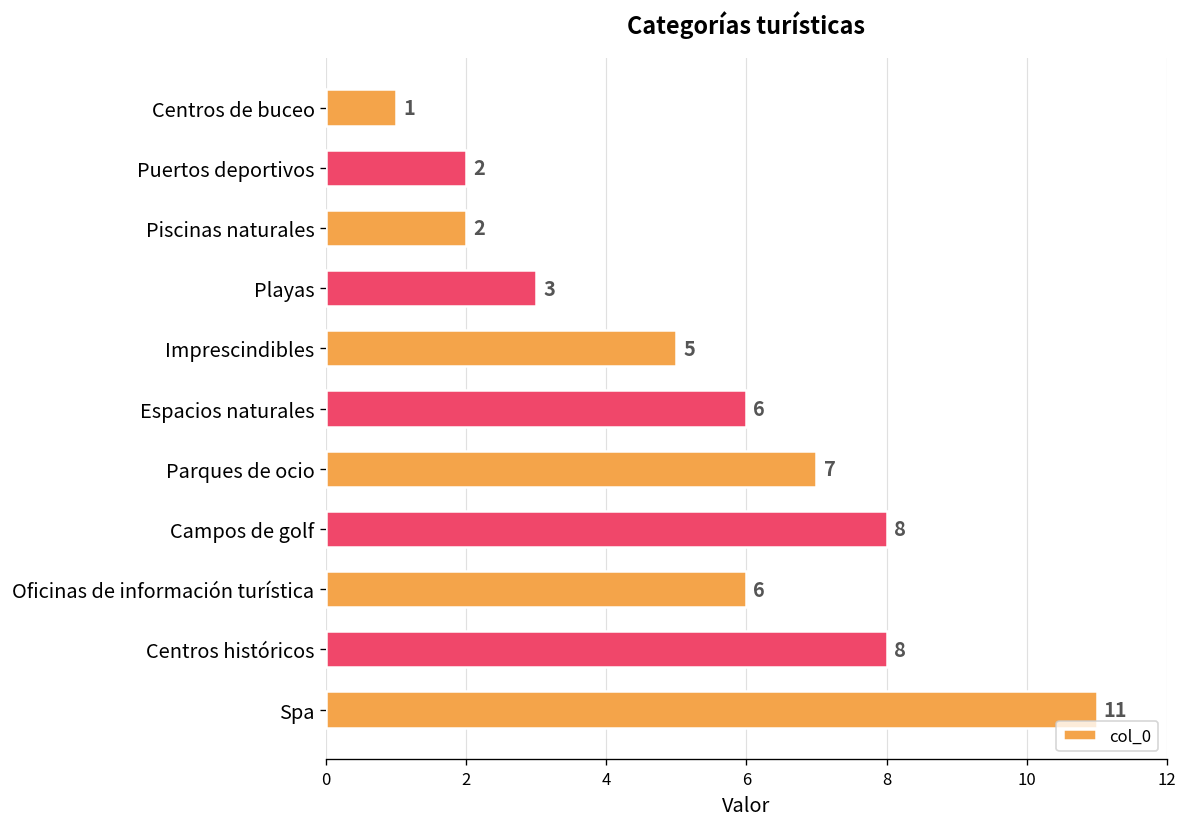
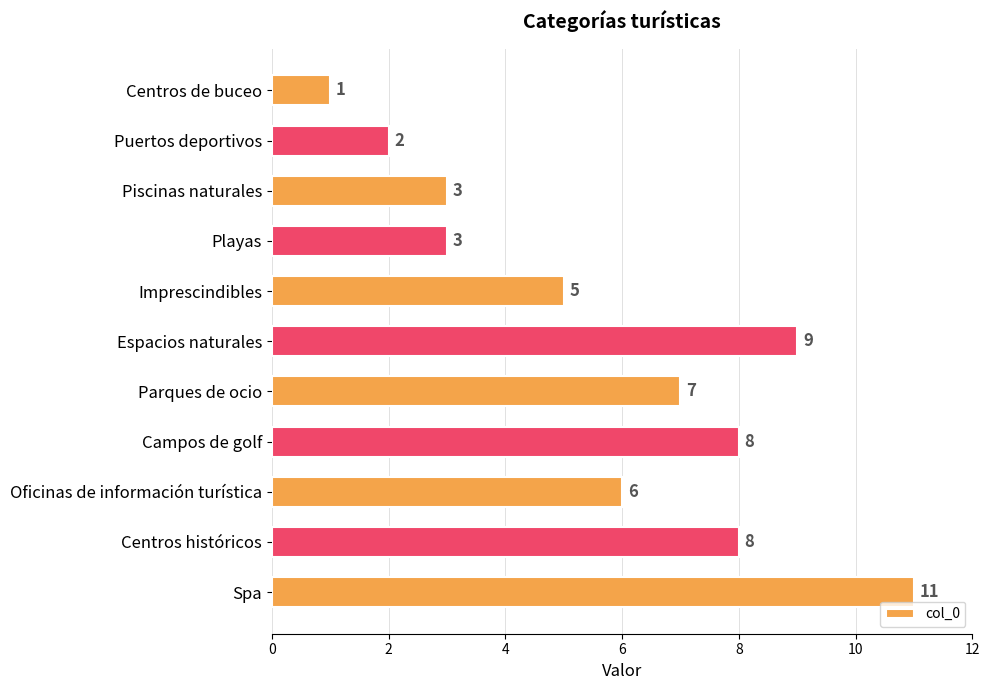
Piscinas naturales: 2 -> 3
Espacios naturales: 6 -> 9
